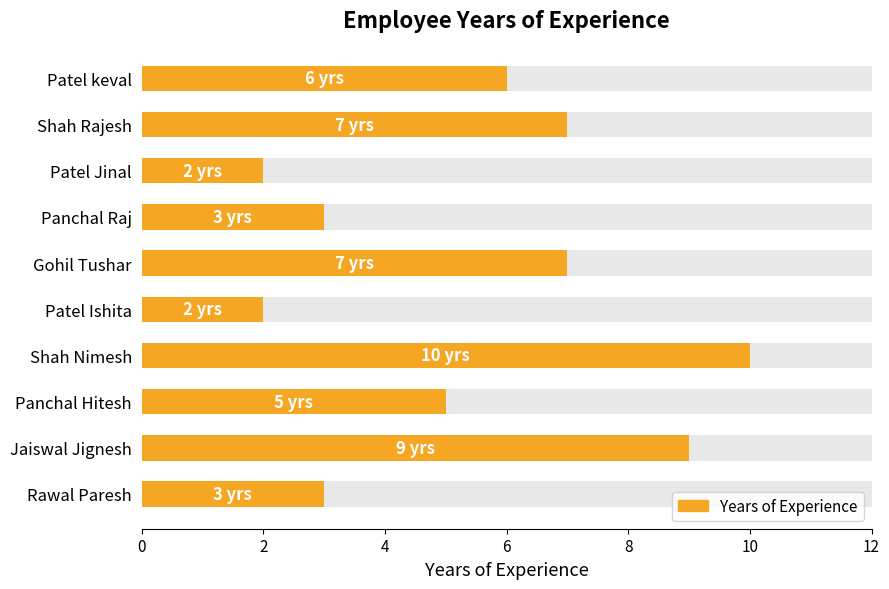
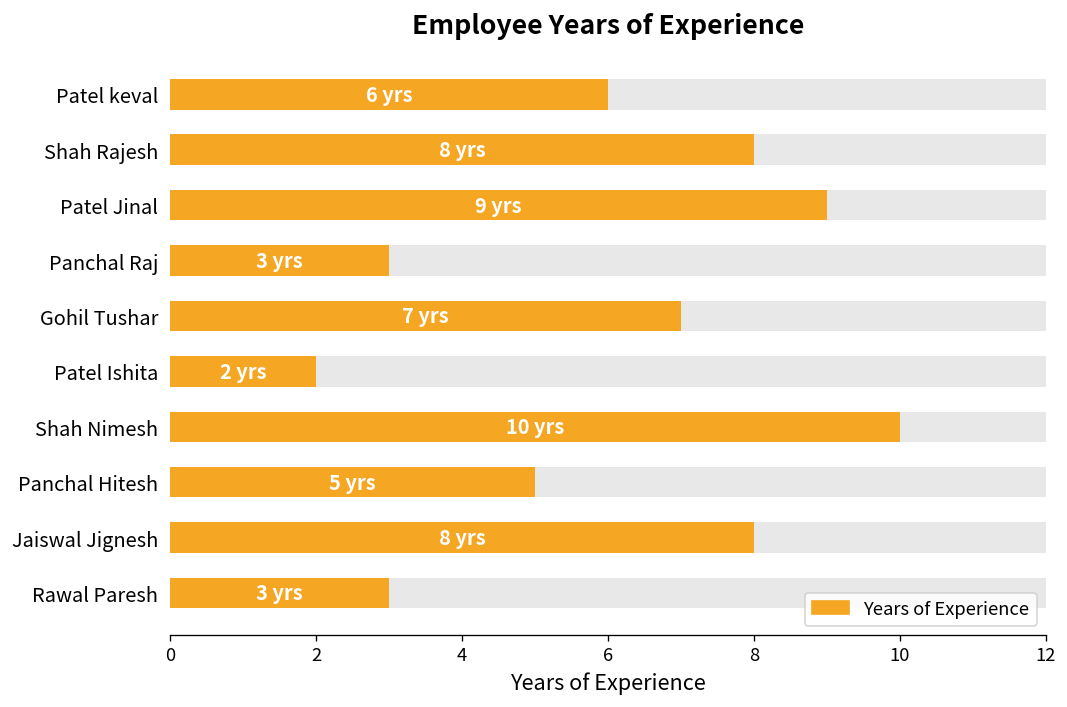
Years of Experience, Shah Rajesh: 7 -> 8
Years of Experience, Patel Jinal: 2 -> 9
Years of Experience, Jaiswal Jignesh: 9 -> 8
